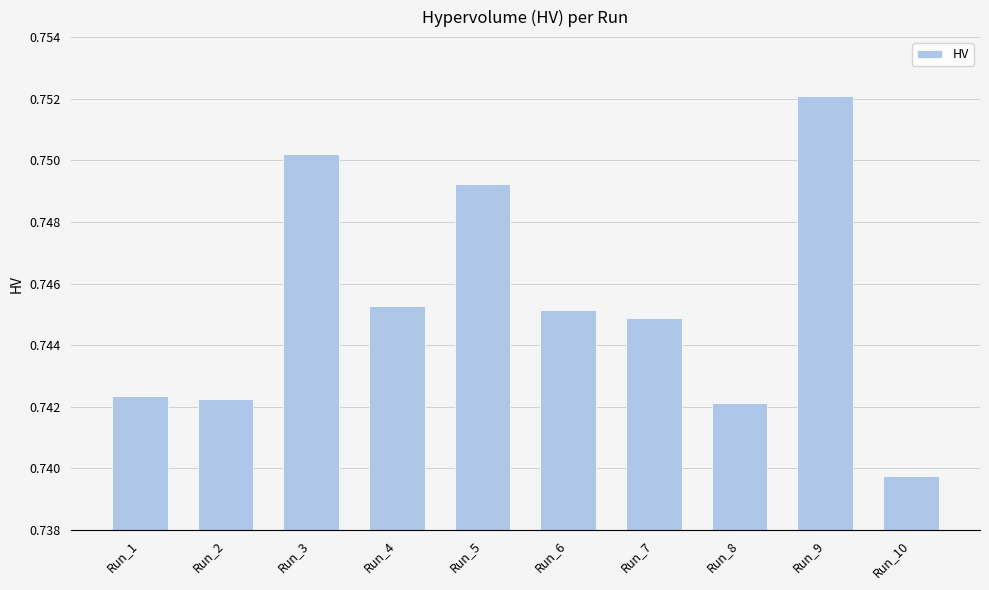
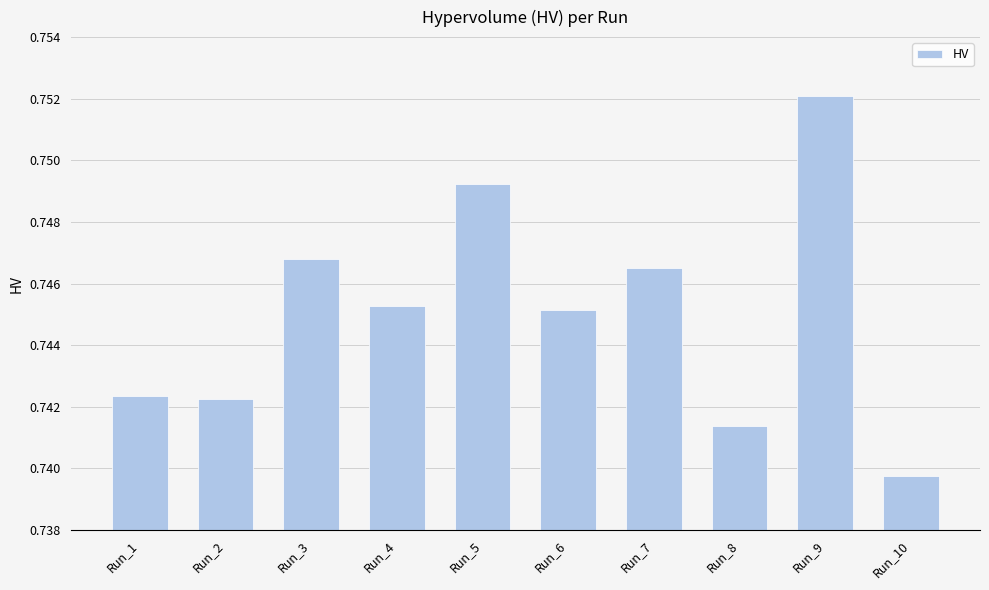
Run_3: 0.7502 -> 0.7468
Run_7: 0.7449 -> 0.7465
Run_8: 0.7421 -> 0.7414
